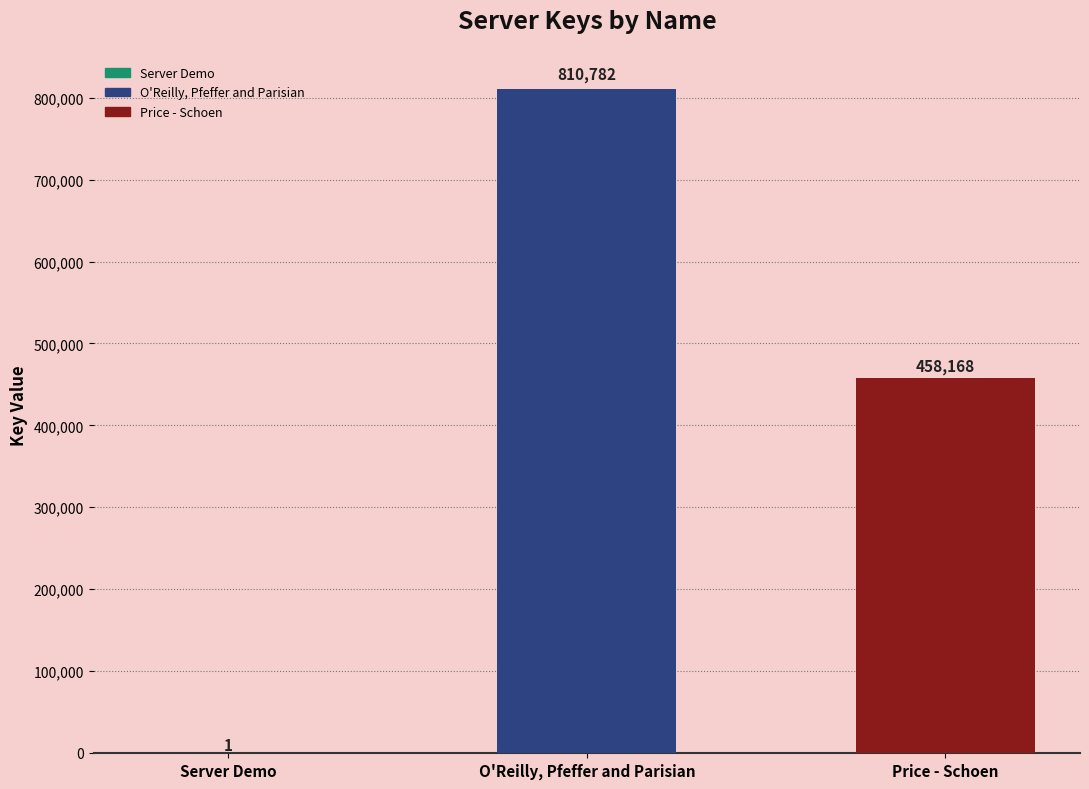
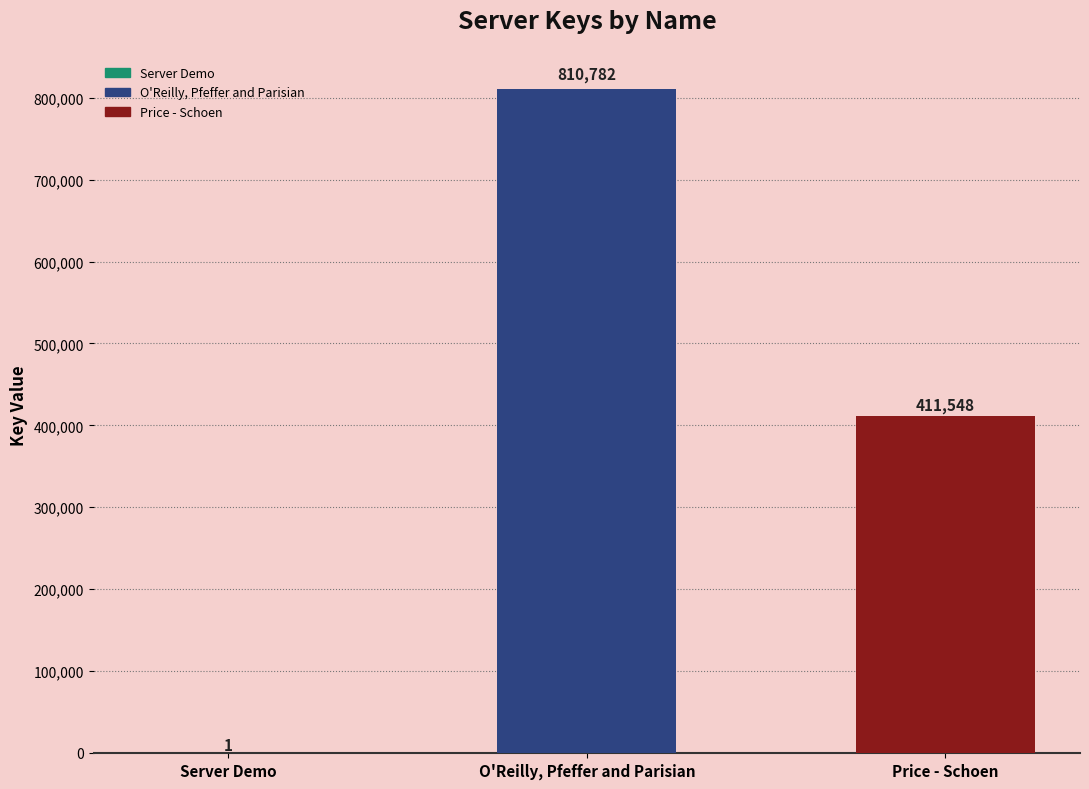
Price - Schoen: 458,168 -> 411,548
